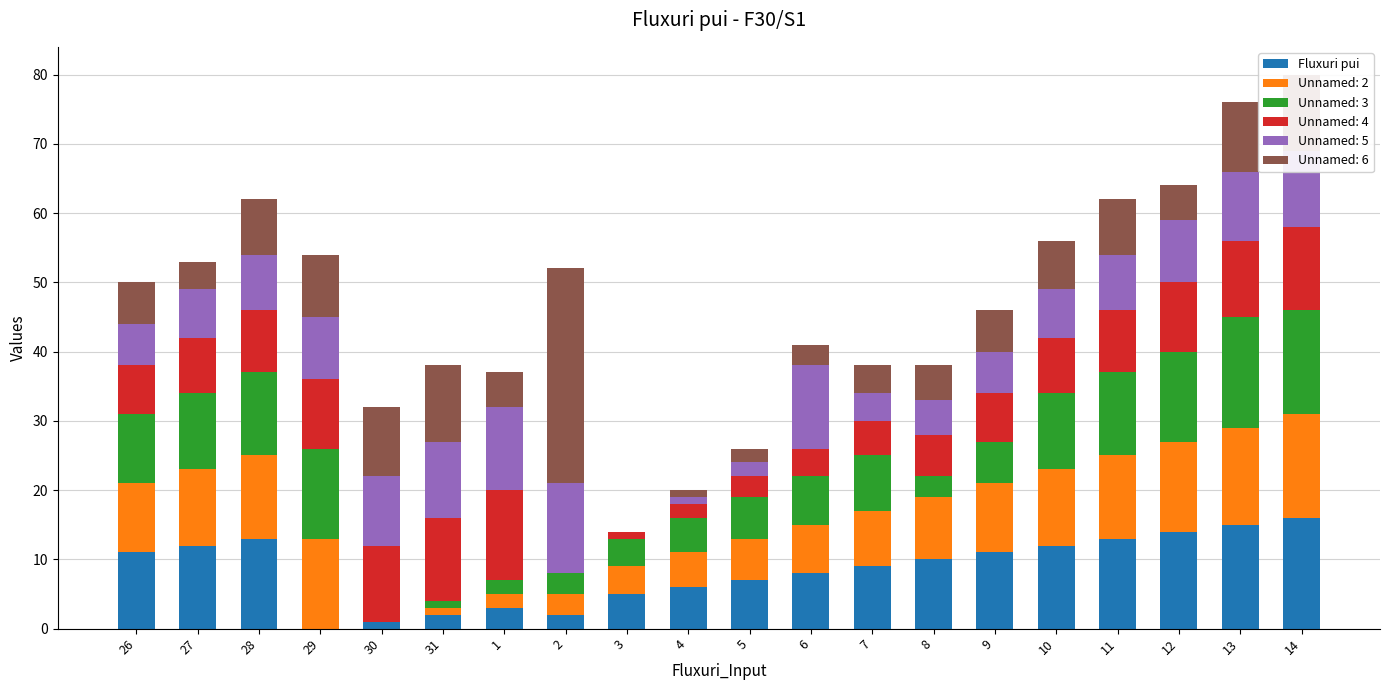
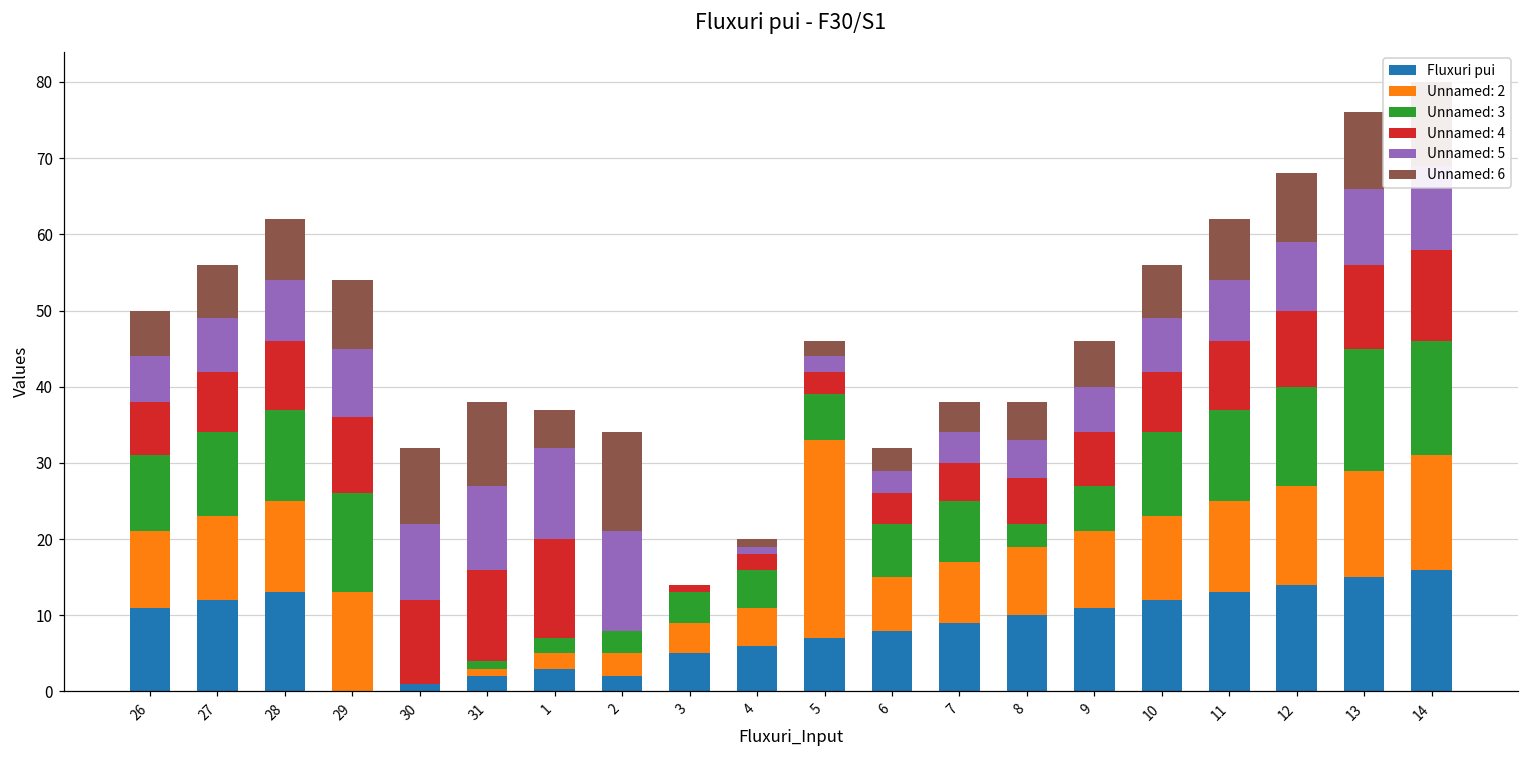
Unnamed: 6, 27: 4 -> 7
Unnamed: 6, 2: 31 -> 13
Unnamed: 2, 5: 6 -> 26
Unnamed: 5, 6: 12 -> 3
Unnamed: 6, 12: 5 -> 9
